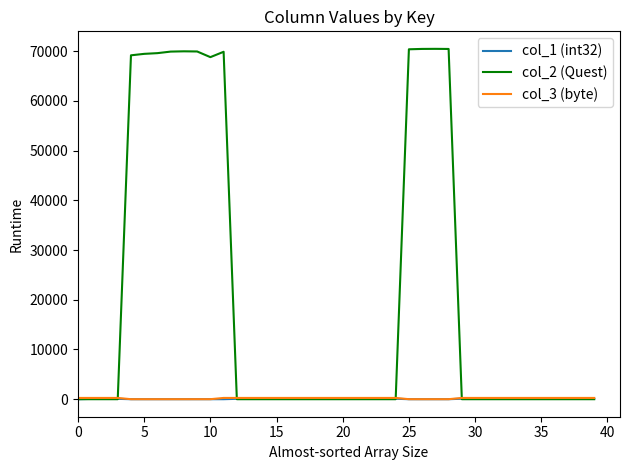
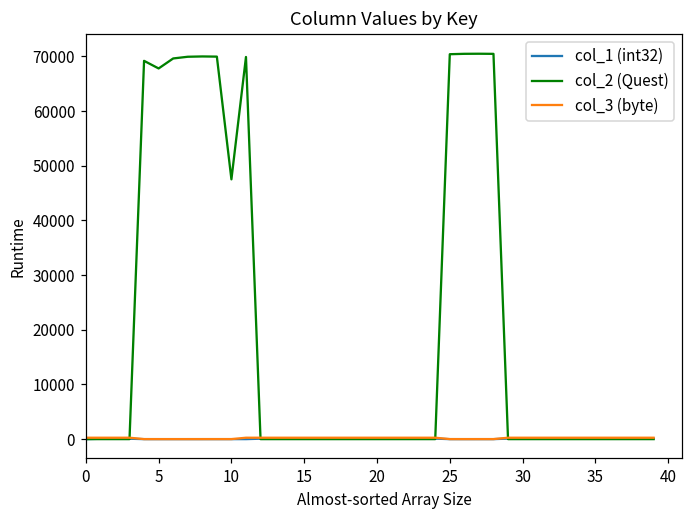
col_2 (Quest), 5: 69000 -> 68000
col_2 (Quest), 10: 69000 -> 48000
